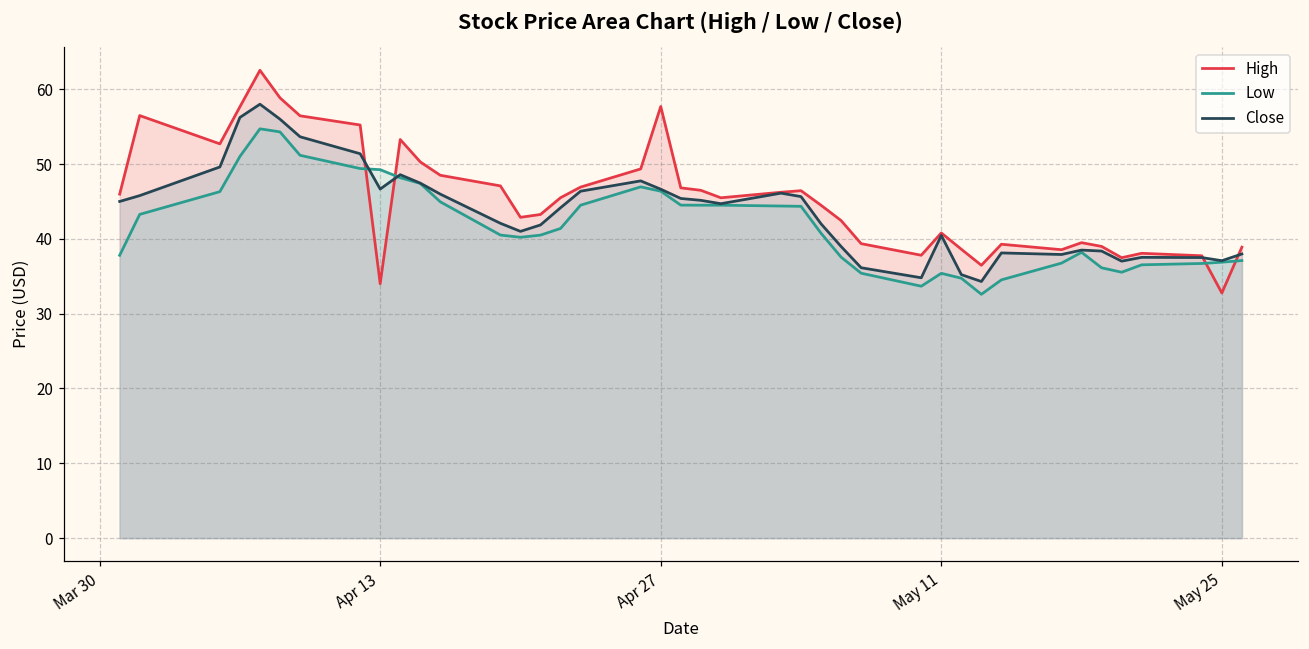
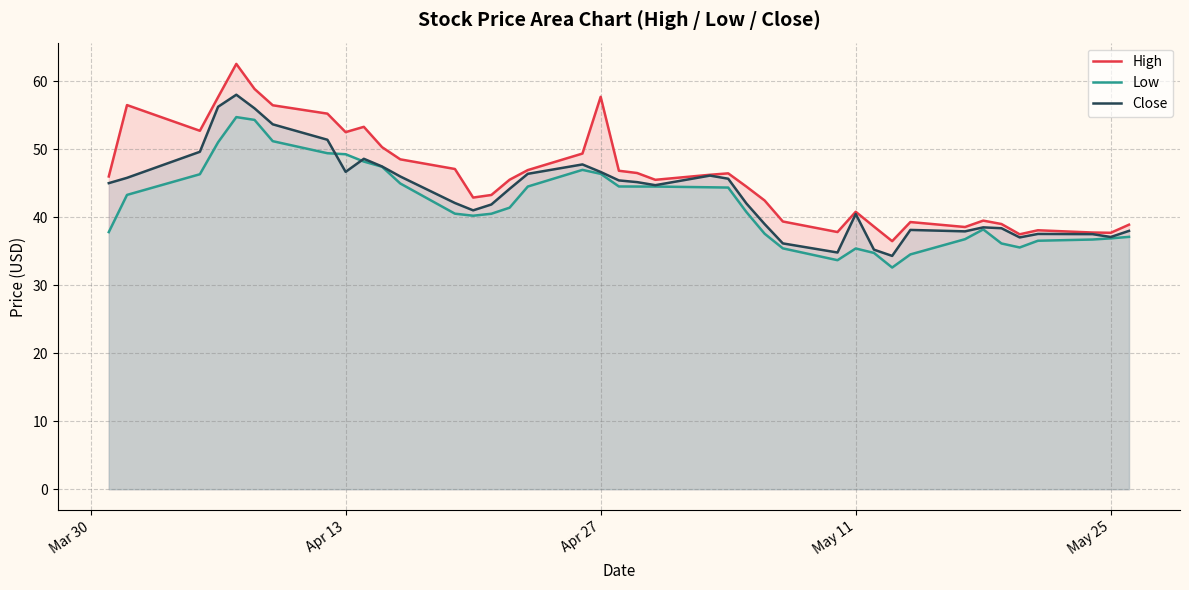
High, Apr 13: 34 -> 53
High, May 25: 33 -> 38
